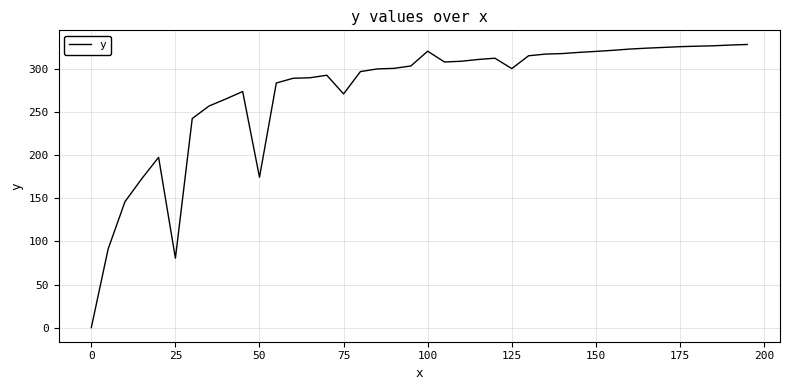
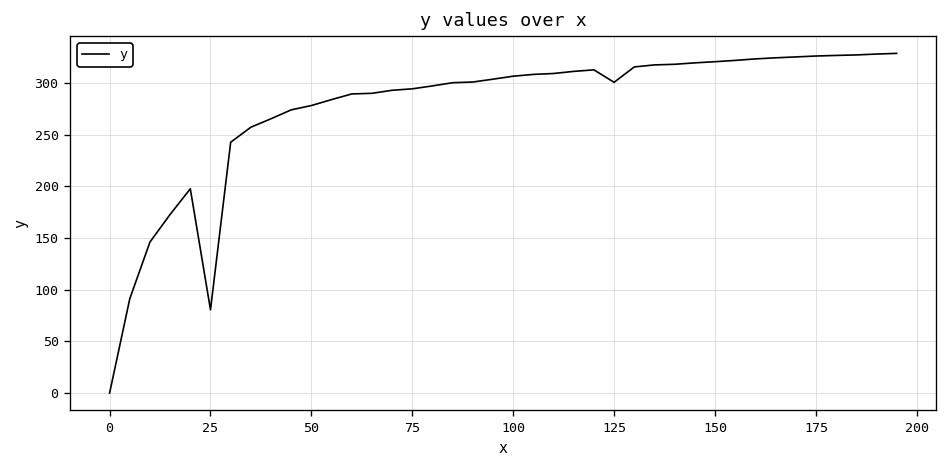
50: 170 -> 280
75: 270 -> 290
100: 320 -> 310
